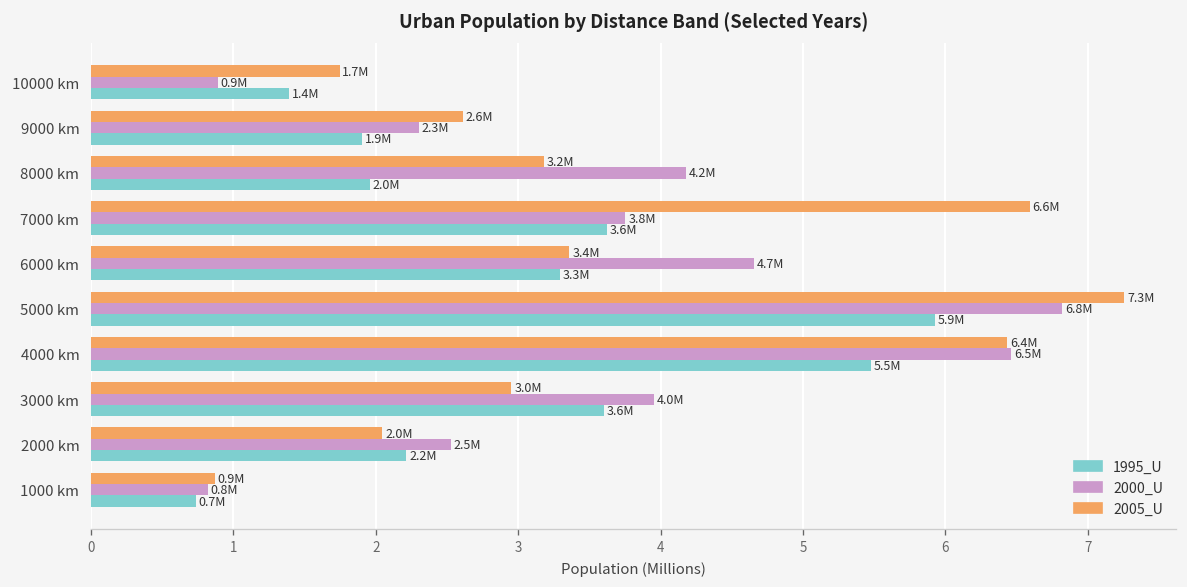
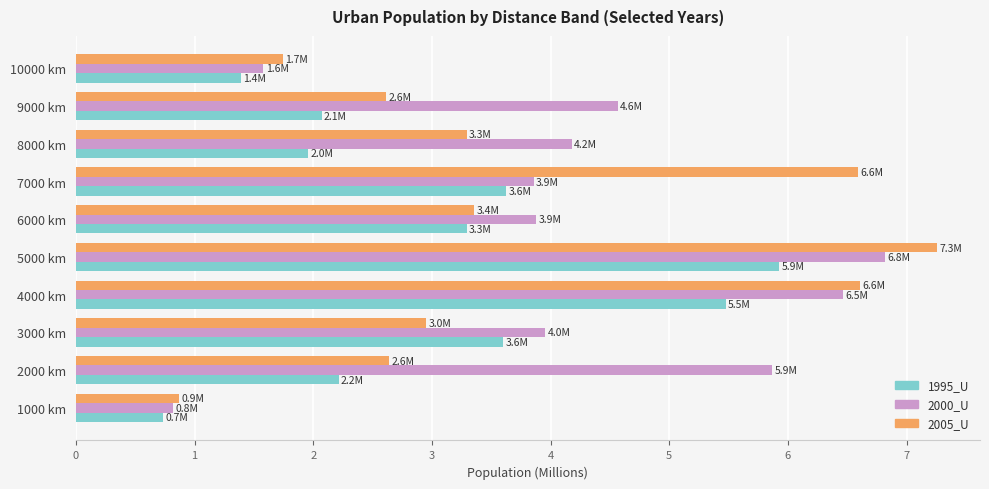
2000_U, 10000 km: 0.9M -> 1.6M
2000_U, 9000 km: 2.3M -> 4.6M
1995_U, 9000 km: 1.9M -> 2.1M
2005_U, 8000 km: 3.2M -> 3.3M
2000_U, 7000 km: 3.8M -> 3.9M
2000_U, 6000 km: 4.7M -> 3.9M
2005_U, 4000 km: 6.4M -> 6.6M
2005_U, 2000 km: 2.0M -> 2.6M
2000_U, 2000 km: 2.5M -> 5.9M
